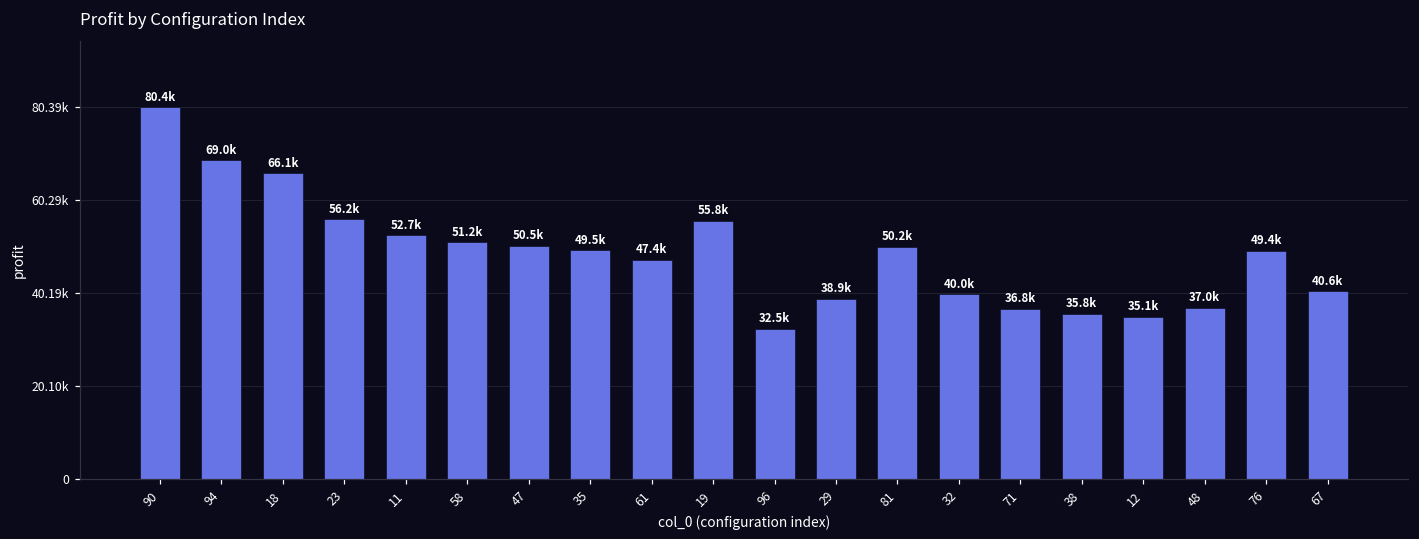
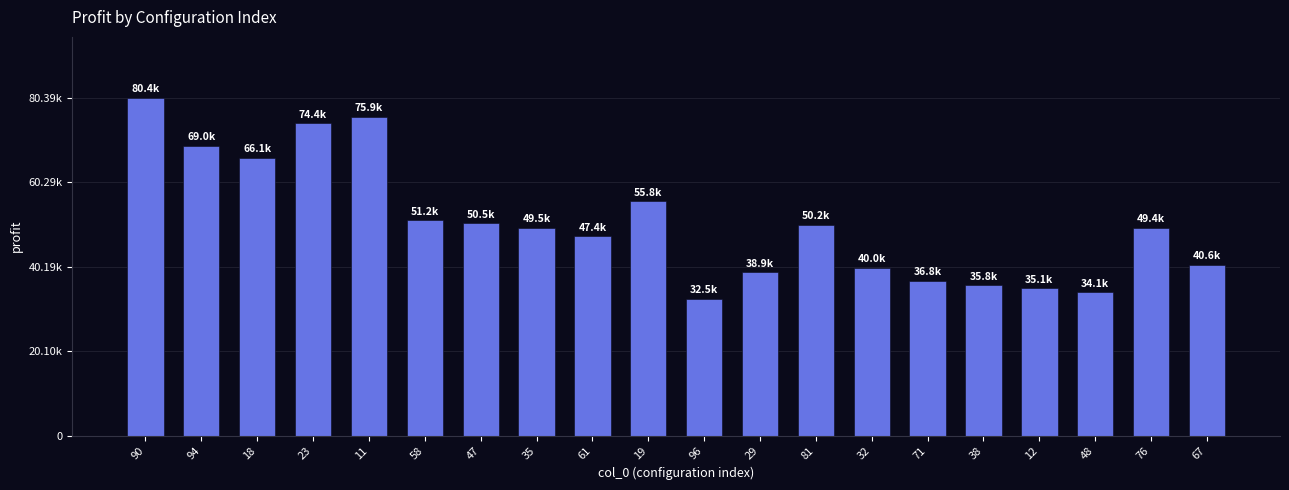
23: 56.2k -> 74.4k
11: 52.7k -> 75.9k
48: 37.0k -> 34.1k
